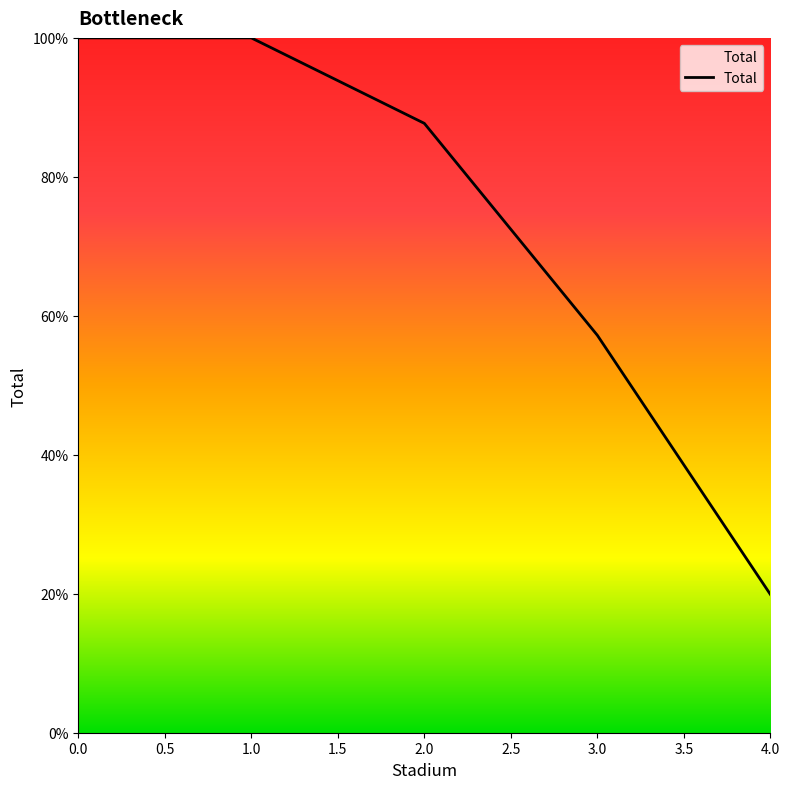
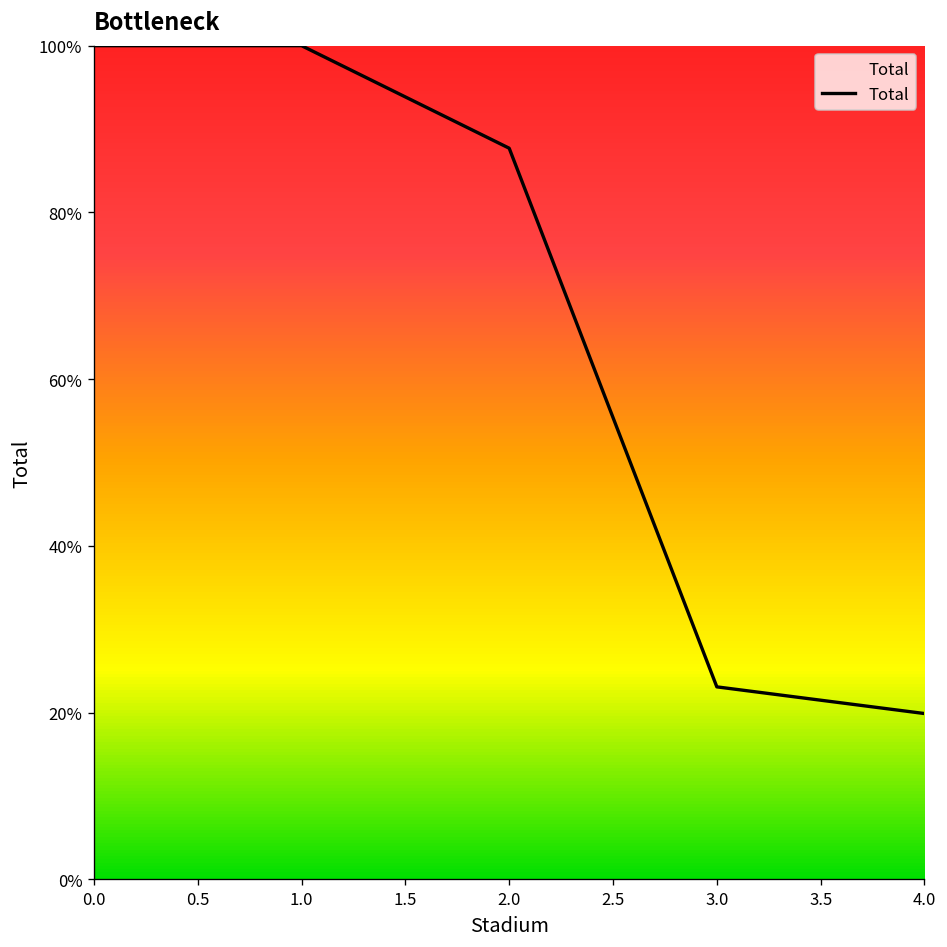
3.0: 57% -> 23%
